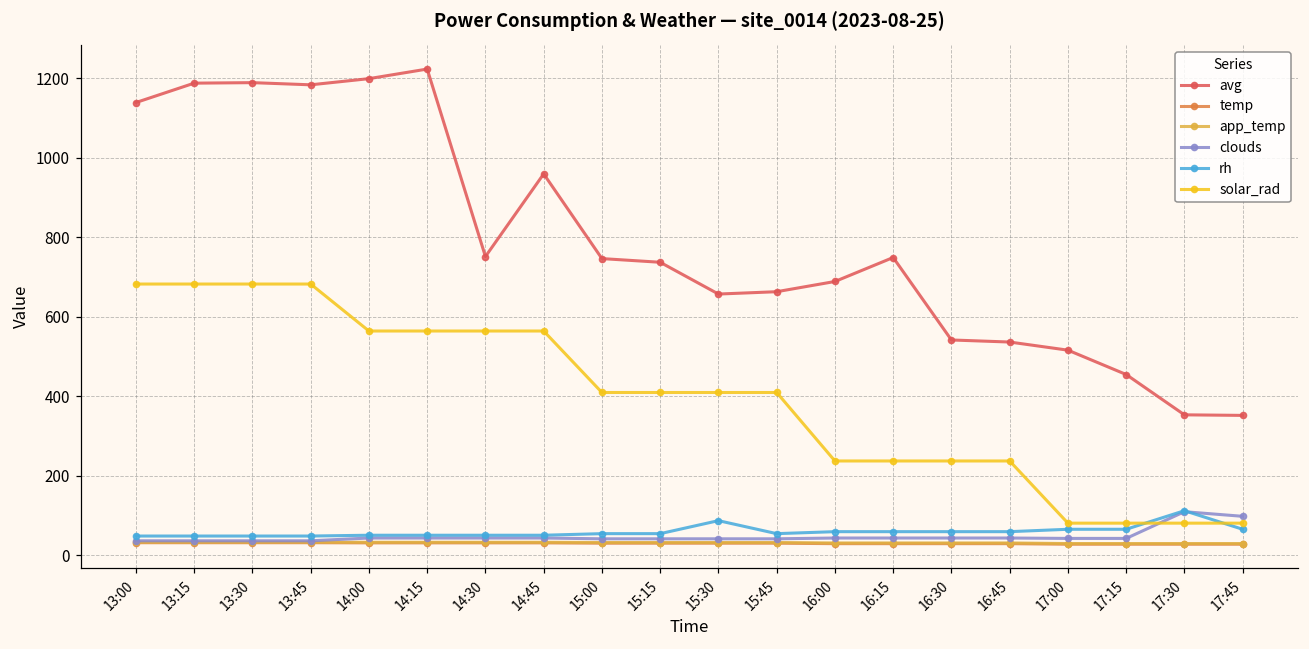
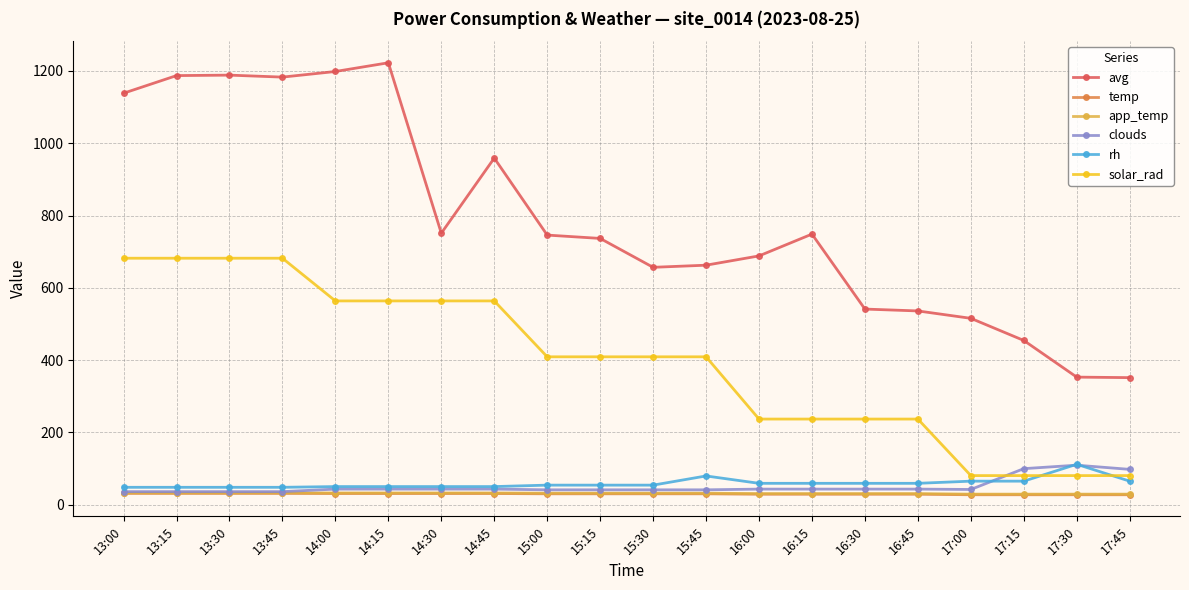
rh, 15:30: 90 -> 50
rh, 15:45: 50 -> 80
clouds, 17:15: 40 -> 100
